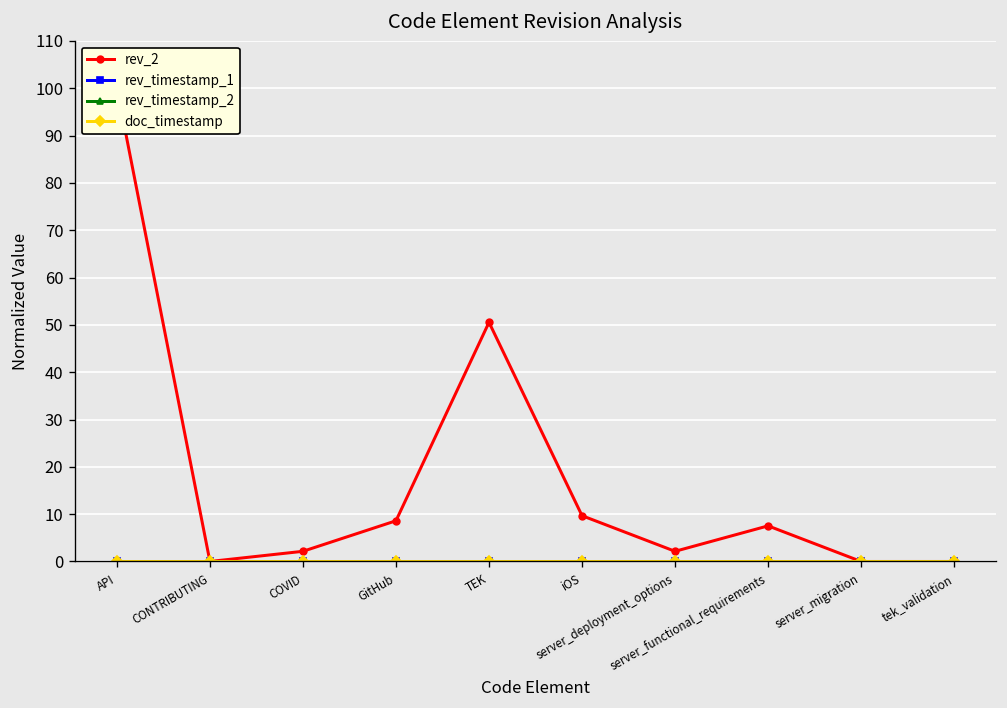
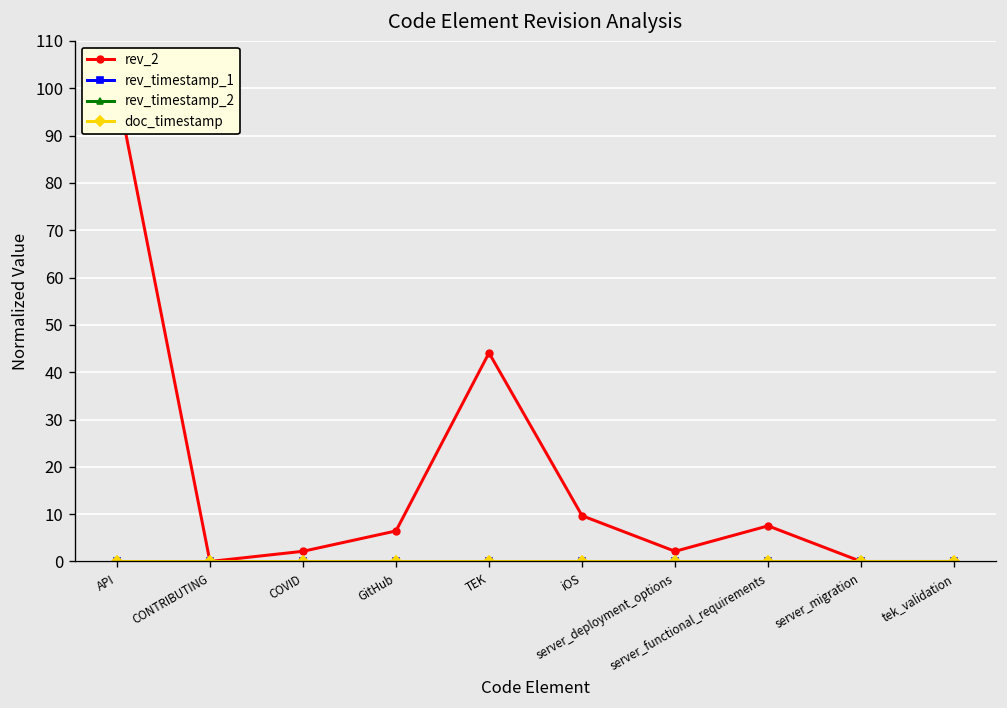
rev_2, GitHub: 9 -> 6
rev_2, TEK: 51 -> 44
